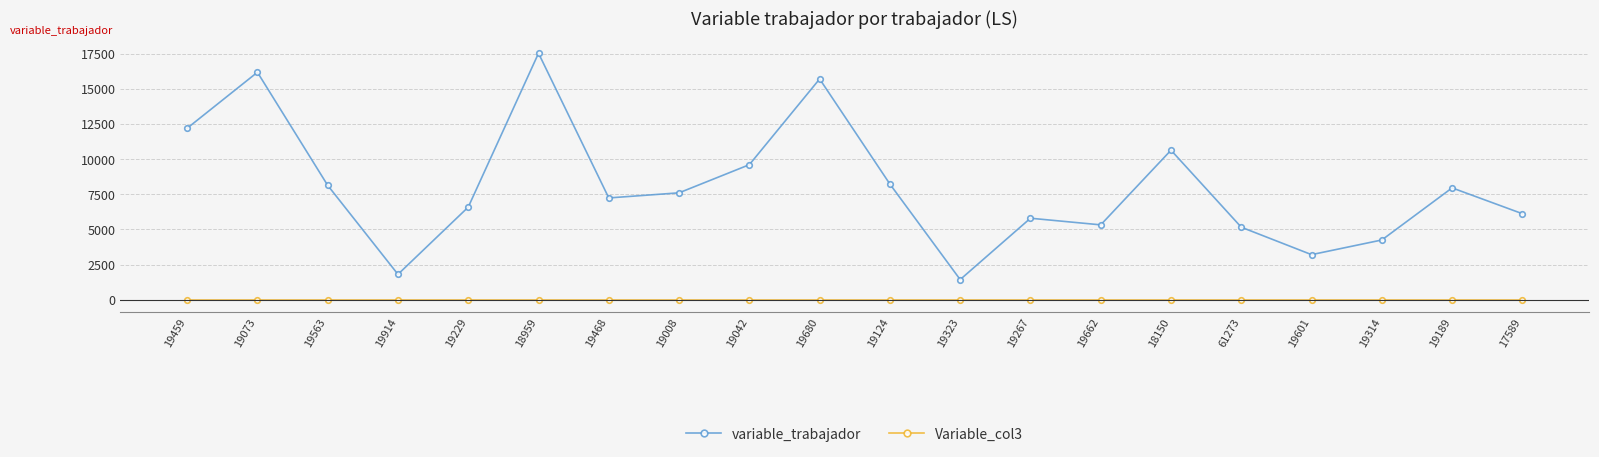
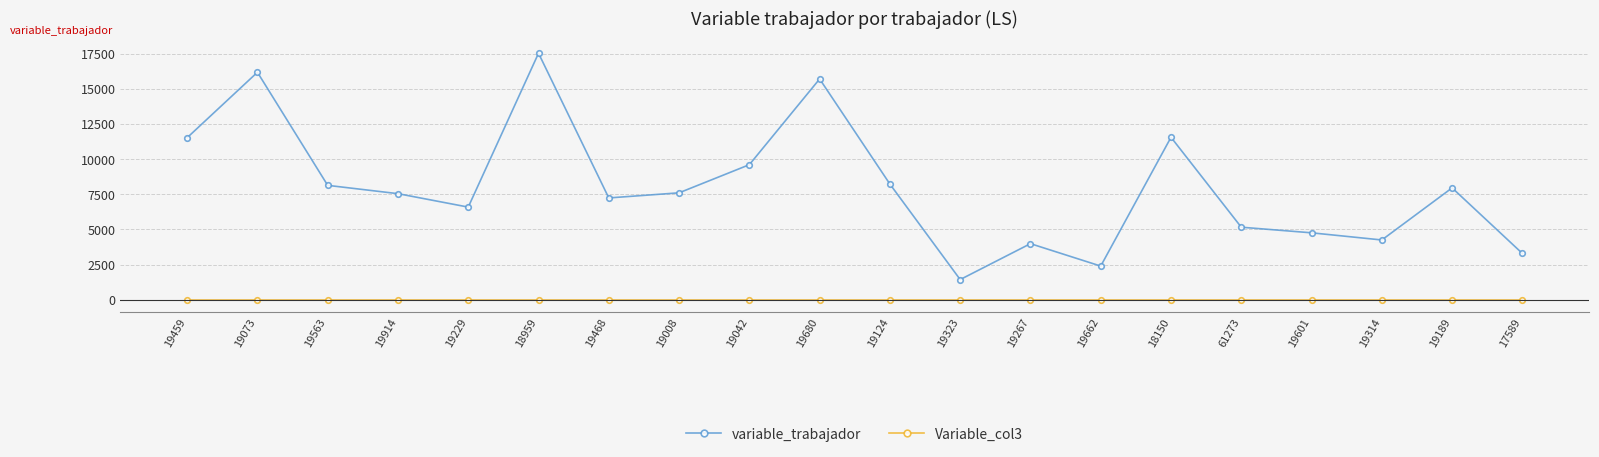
variable_trabajador, 19459: 12200 -> 11500
variable_trabajador, 19914: 1800 -> 7500
variable_trabajador, 19267: 5800 -> 4000
variable_trabajador, 19662: 5300 -> 2400
variable_trabajador, 18150: 10600 -> 11600
variable_trabajador, 19601: 3200 -> 4800
variable_trabajador, 17589: 6100 -> 3300
